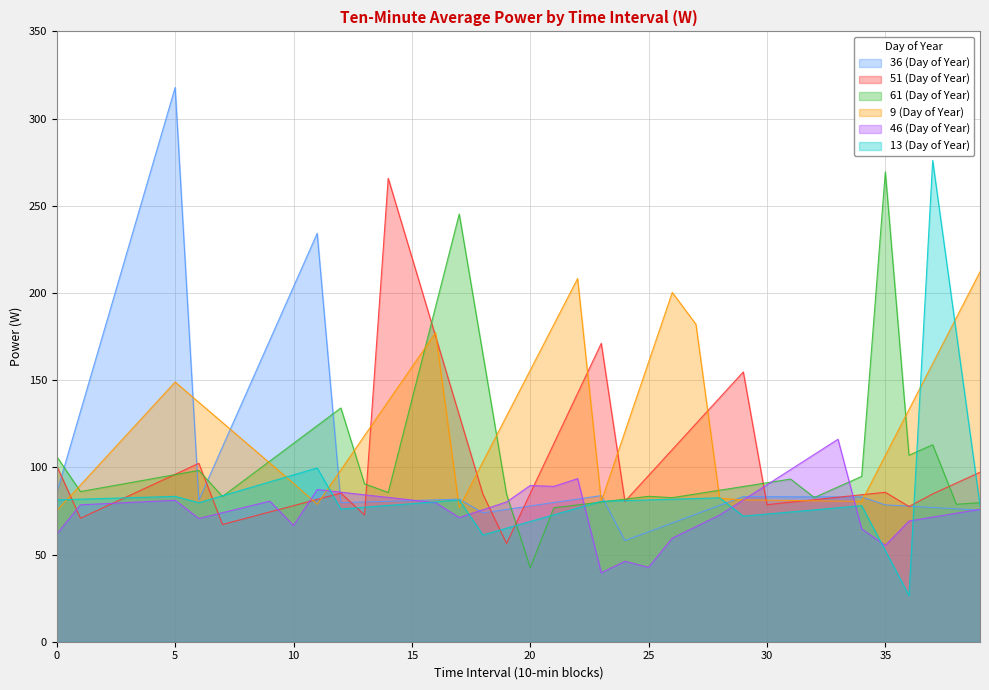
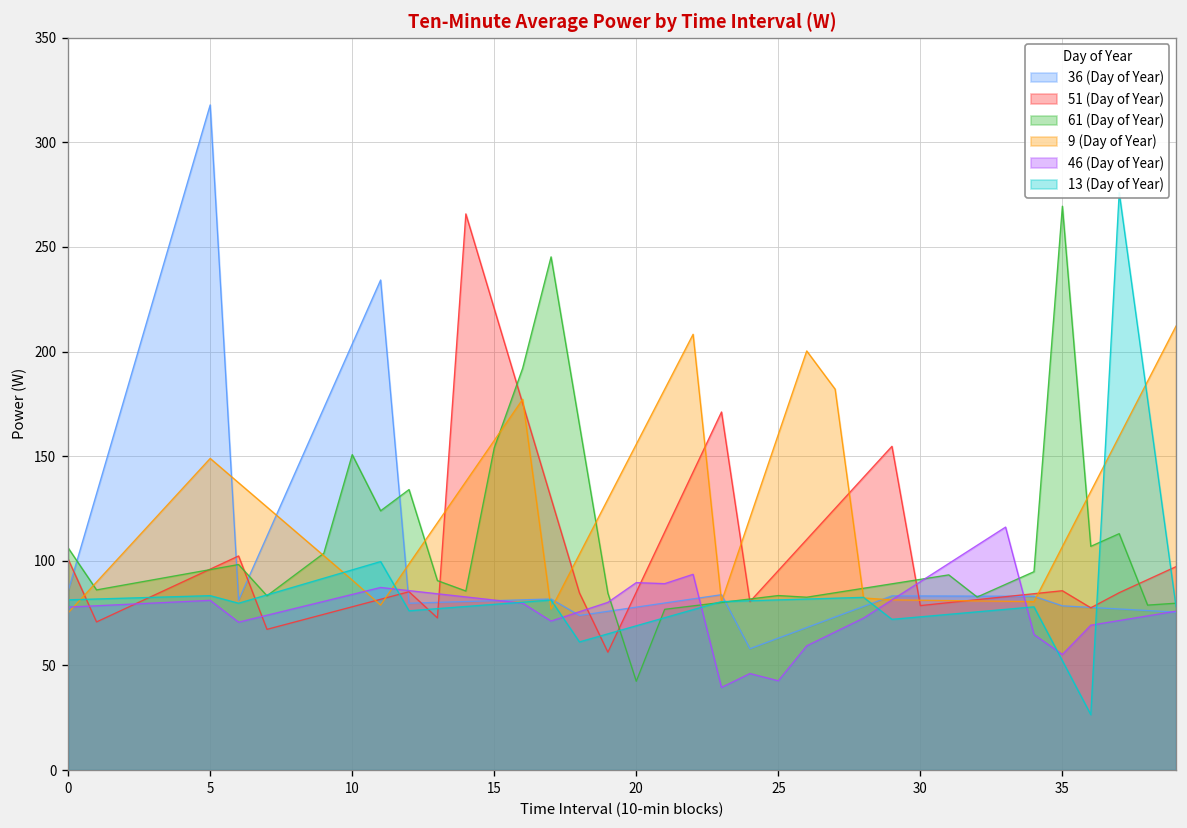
46 (Day of Year), 0: 62 -> 78
61 (Day of Year), 10: 114 -> 151
46 (Day of Year), 10: 67 -> 84
61 (Day of Year), 15: 139 -> 154
